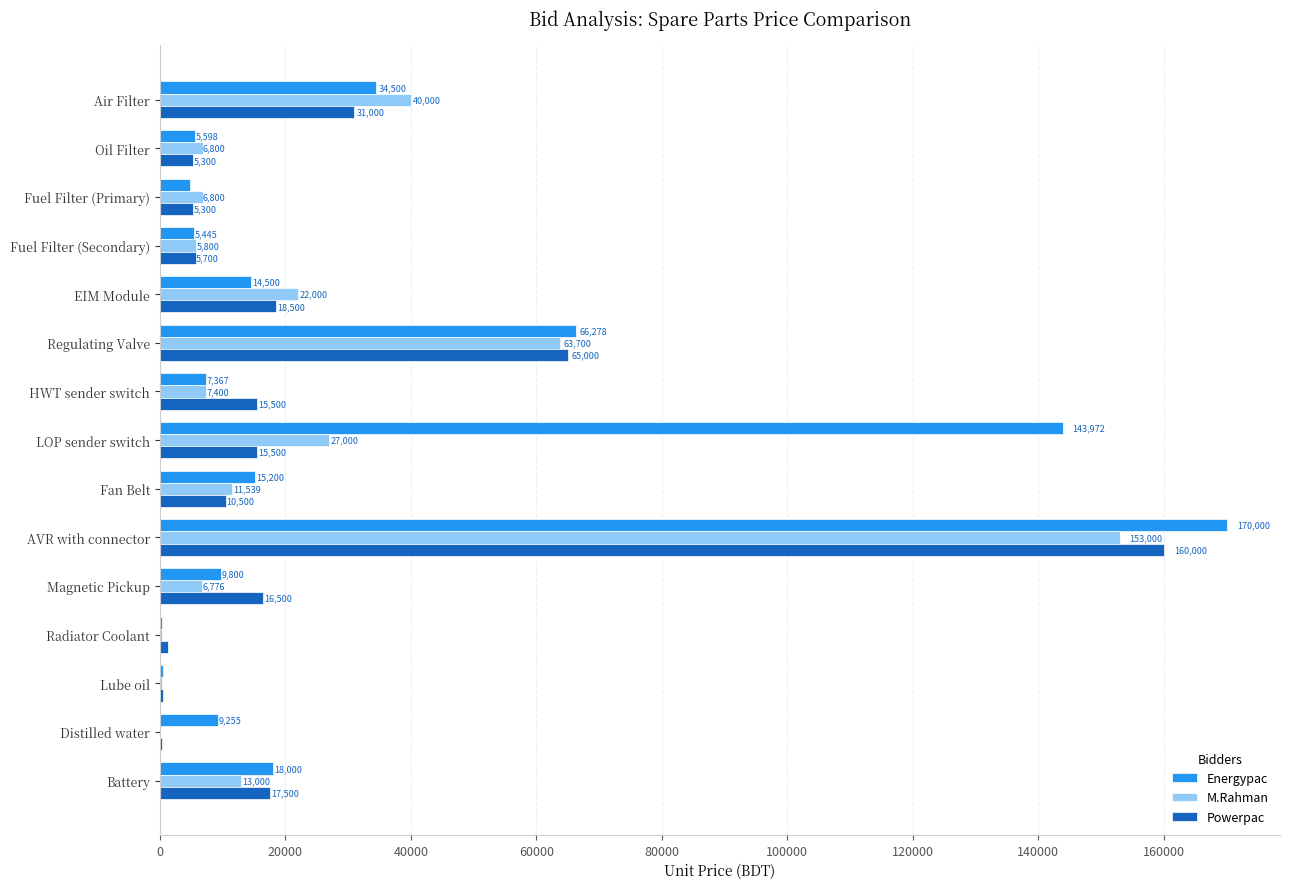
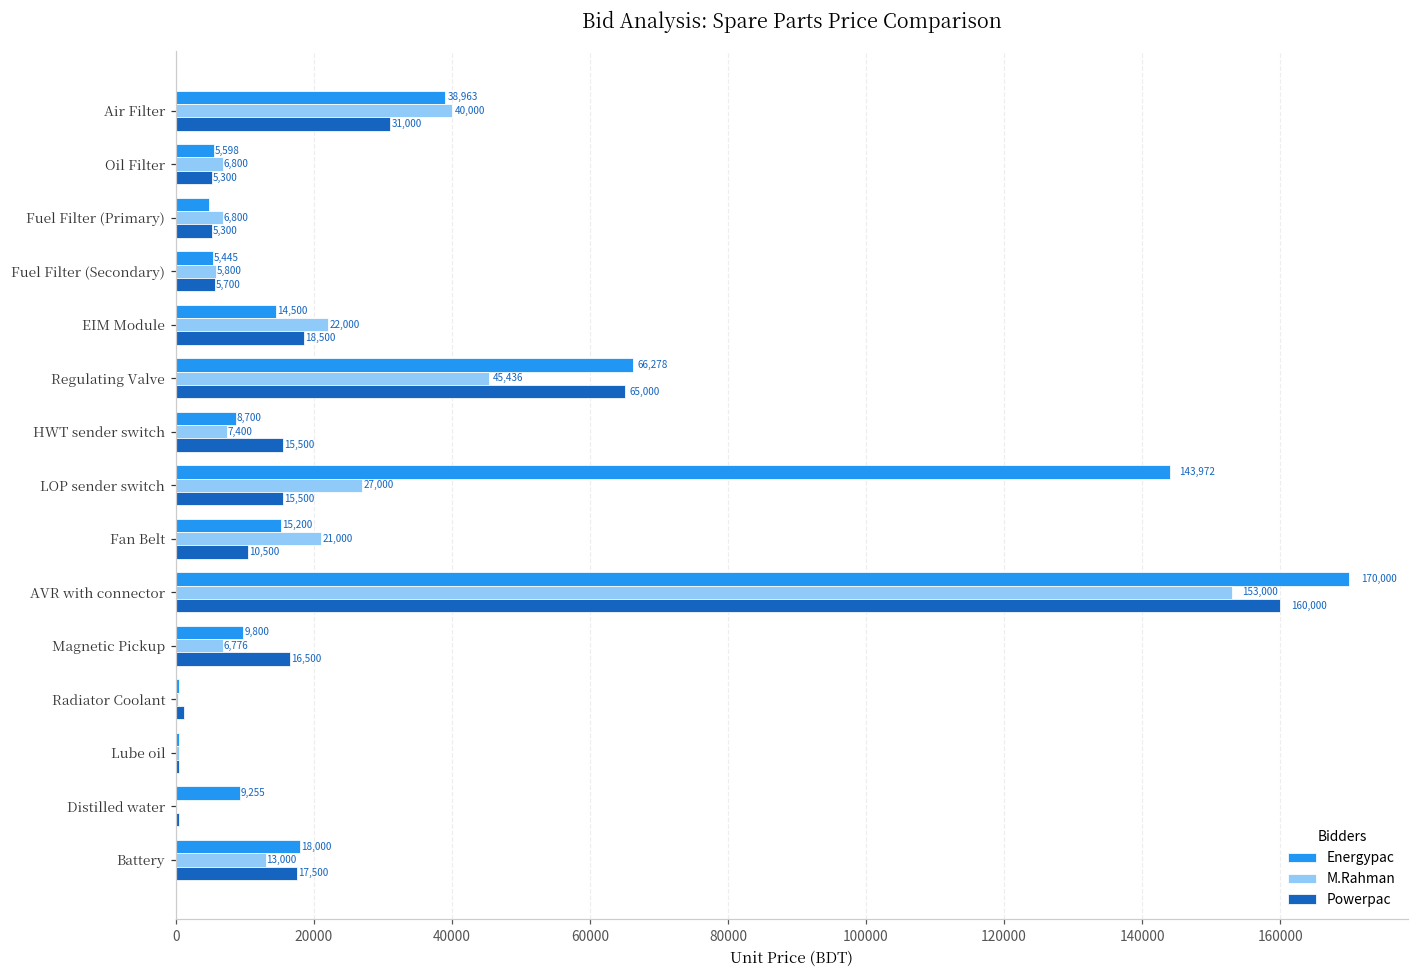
Energypac, Air Filter: 34,500 -> 38,963
M.Rahman, Regulating Valve: 63,700 -> 45,436
Energypac, HWT sender switch: 7,367 -> 8,700
M.Rahman, Fan Belt: 11,539 -> 21,000
